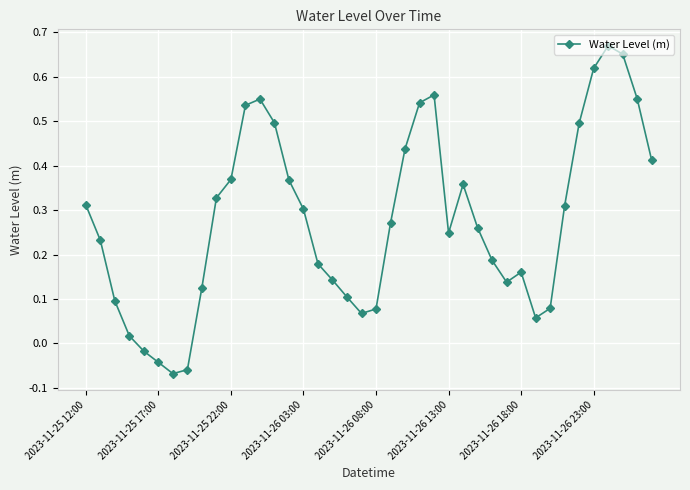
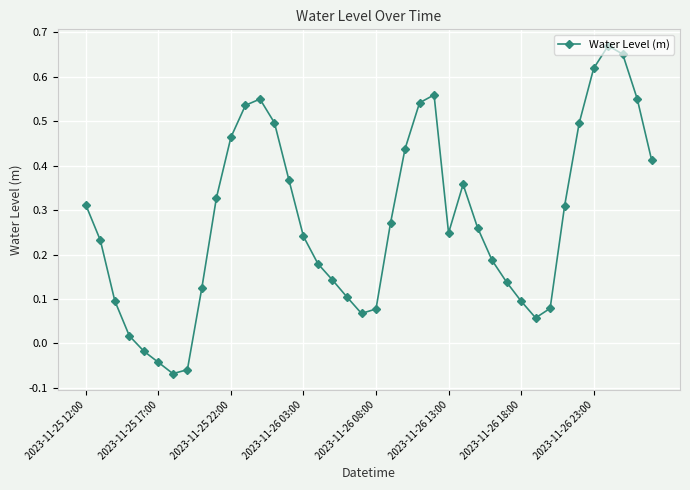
2023-11-25 22:00: 0.37 -> 0.46
2023-11-26 03:00: 0.30 -> 0.24
2023-11-26 18:00: 0.16 -> 0.10
